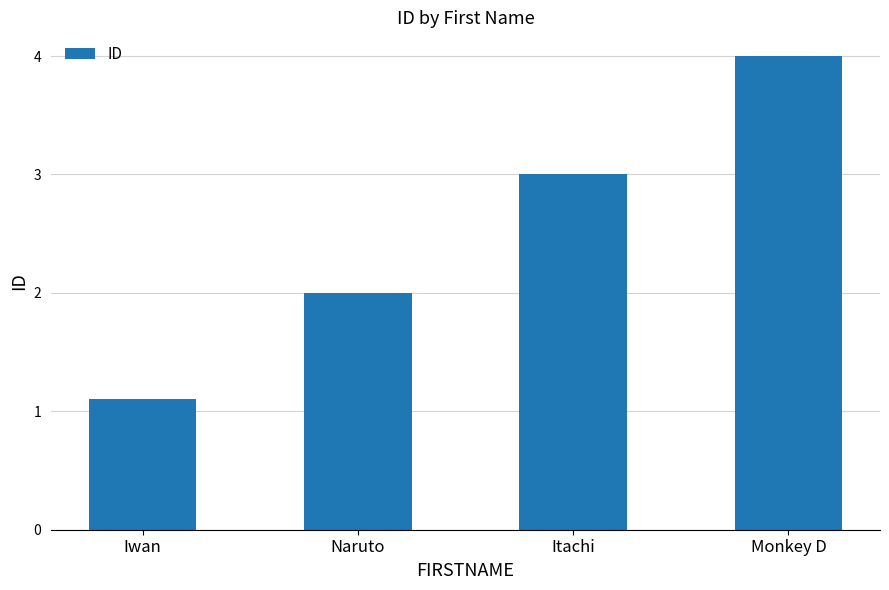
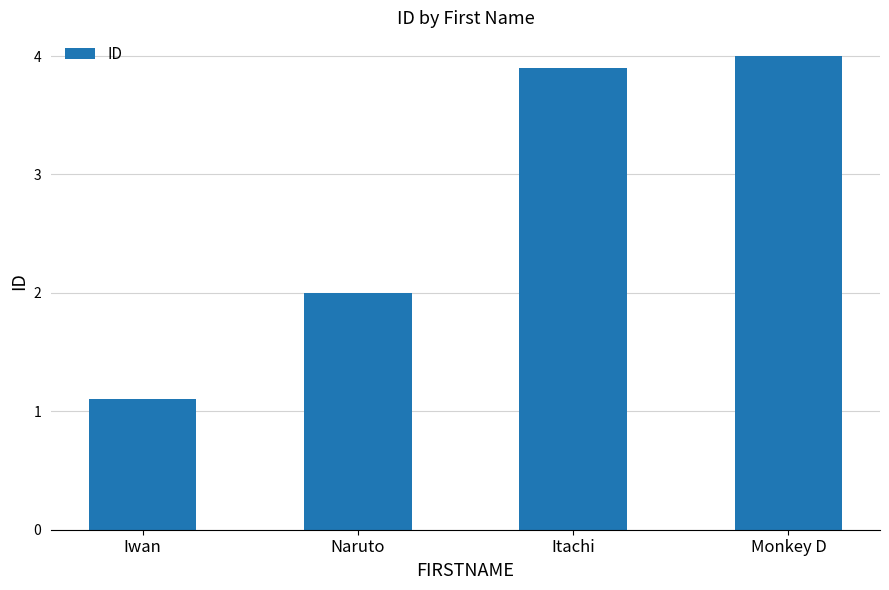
Itachi: 3.0 -> 3.9
